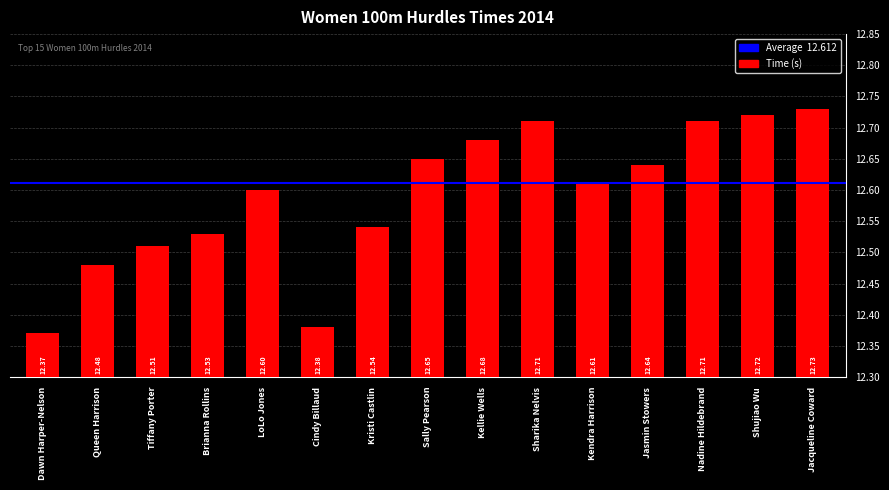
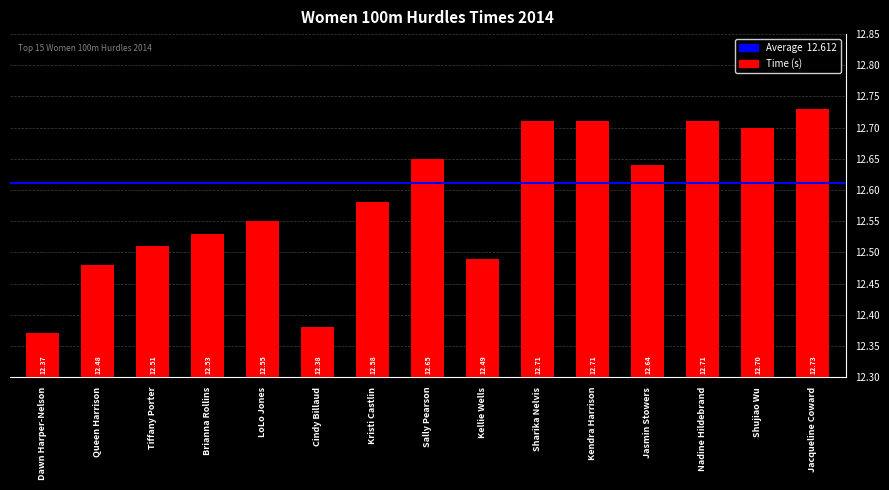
LoLo Jones: 12.60 -> 12.55
Kristi Castlin: 12.54 -> 12.58
Kellie Wells: 12.68 -> 12.49
Kendra Harrison: 12.61 -> 12.71
Shujiao Wu: 12.72 -> 12.70
